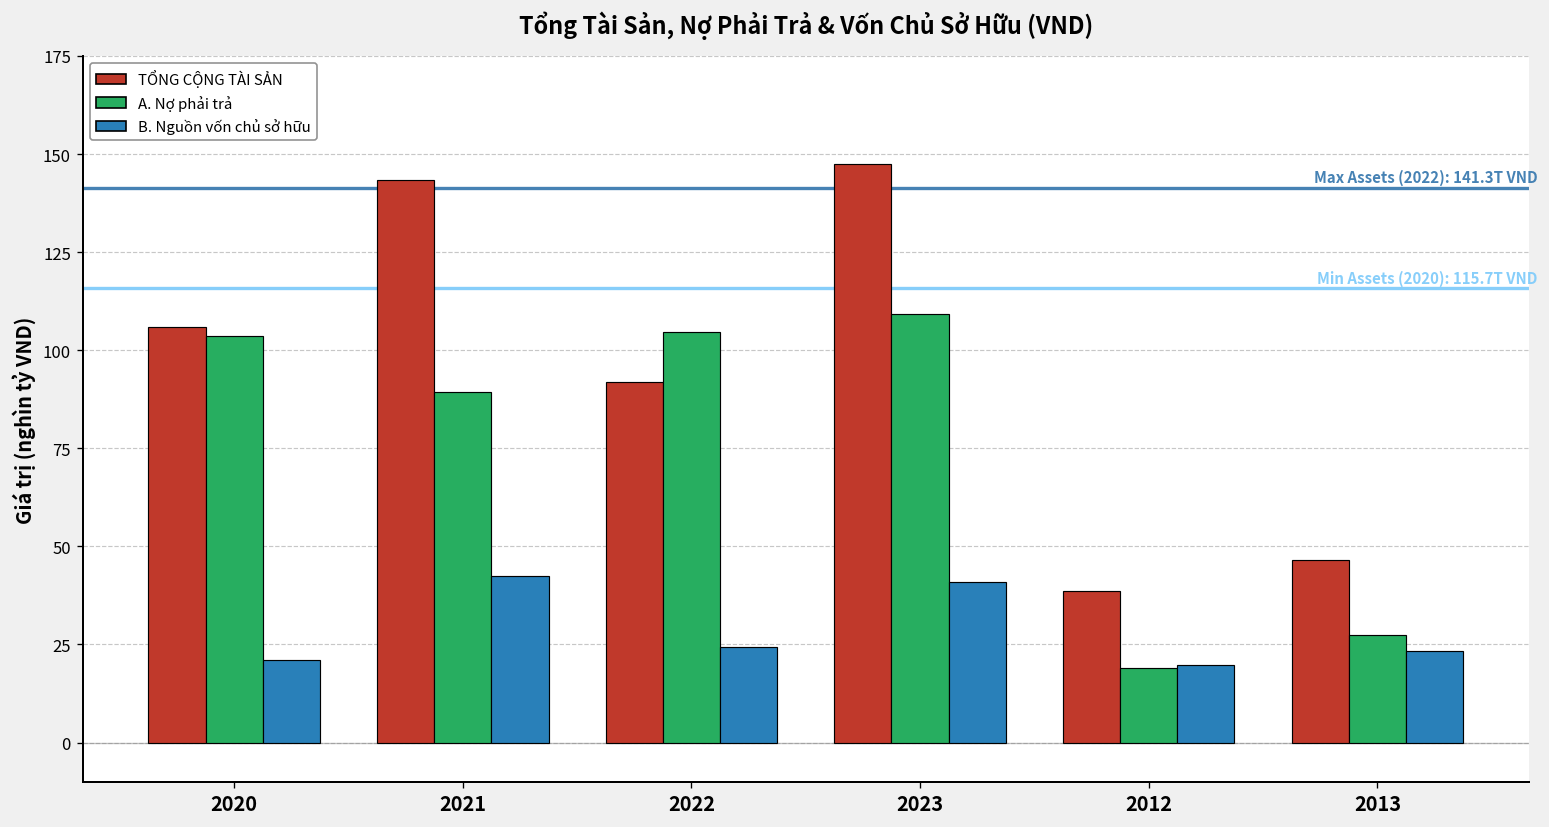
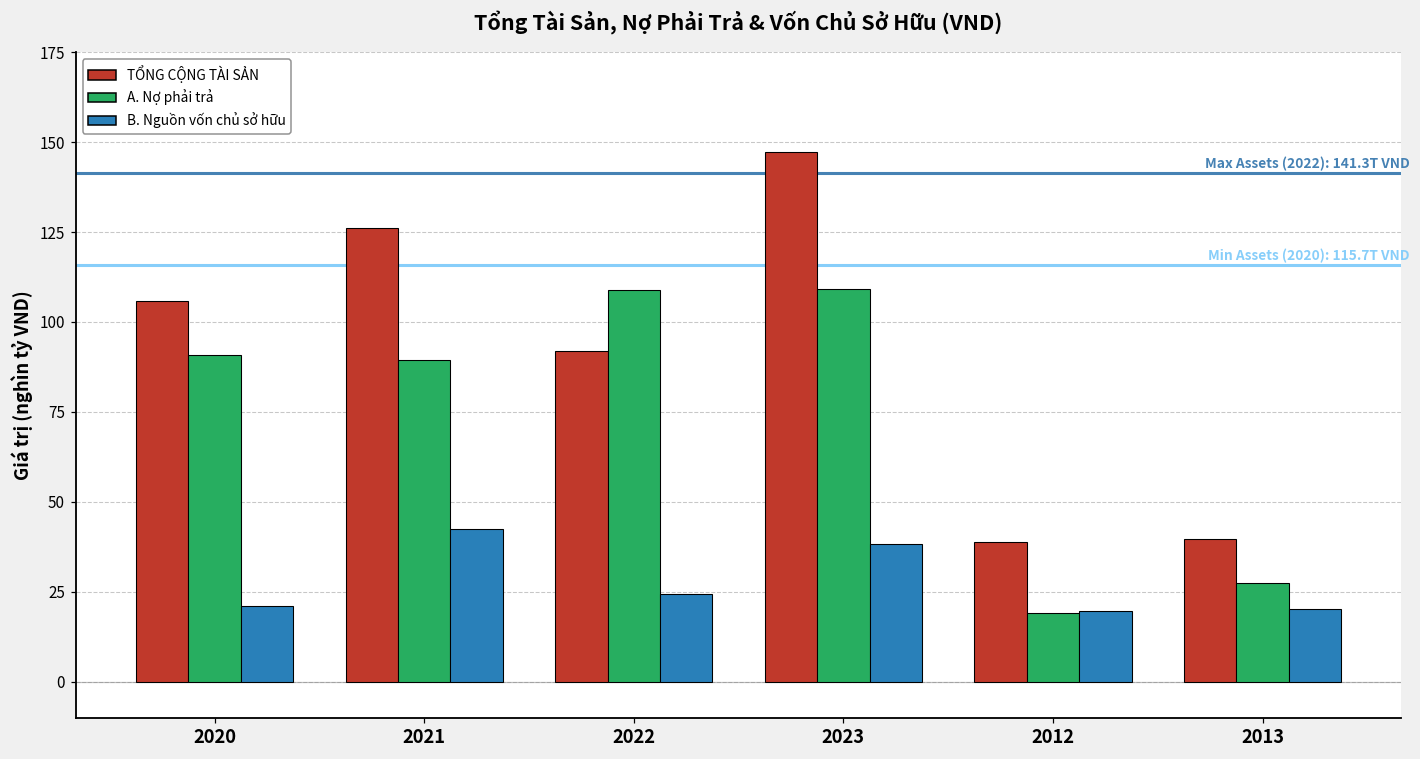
A. Nợ phải trả, 2020: 104 -> 91
TỔNG CỘNG TÀI SẢN, 2021: 143 -> 126
A. Nợ phải trả, 2022: 105 -> 109
B. Nguồn vốn chủ sở hữu, 2023: 41 -> 38
TỔNG CỘNG TÀI SẢN, 2013: 47 -> 40
B. Nguồn vốn chủ sở hữu, 2013: 23 -> 20
